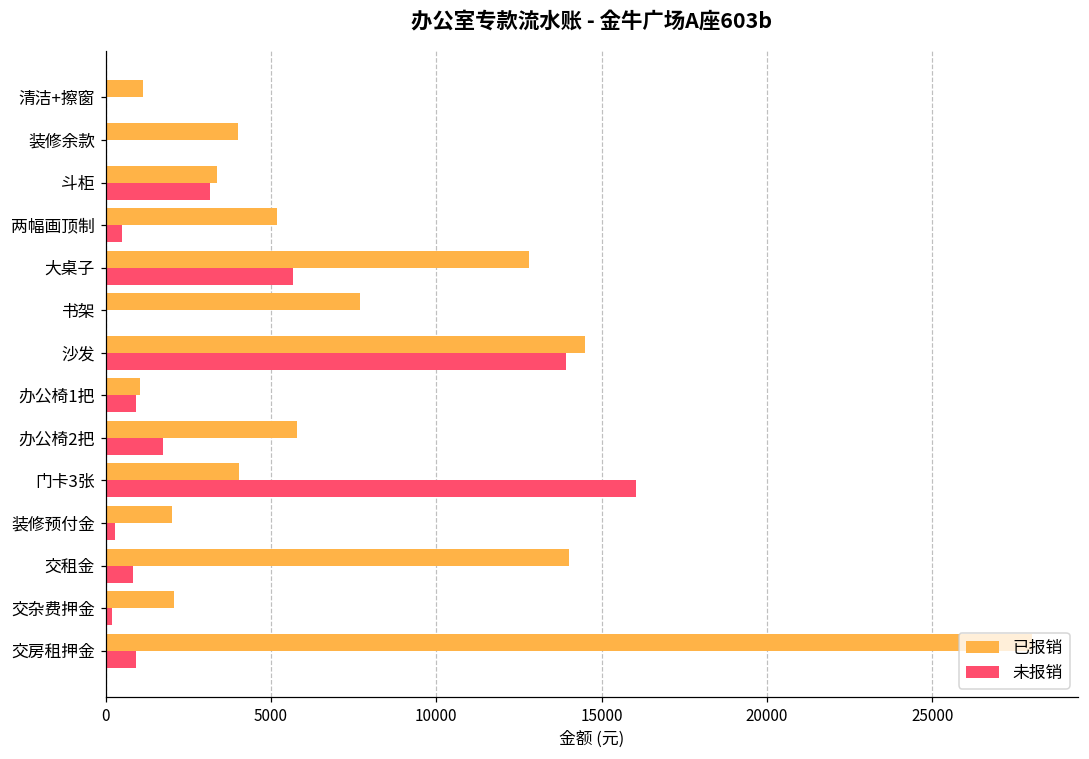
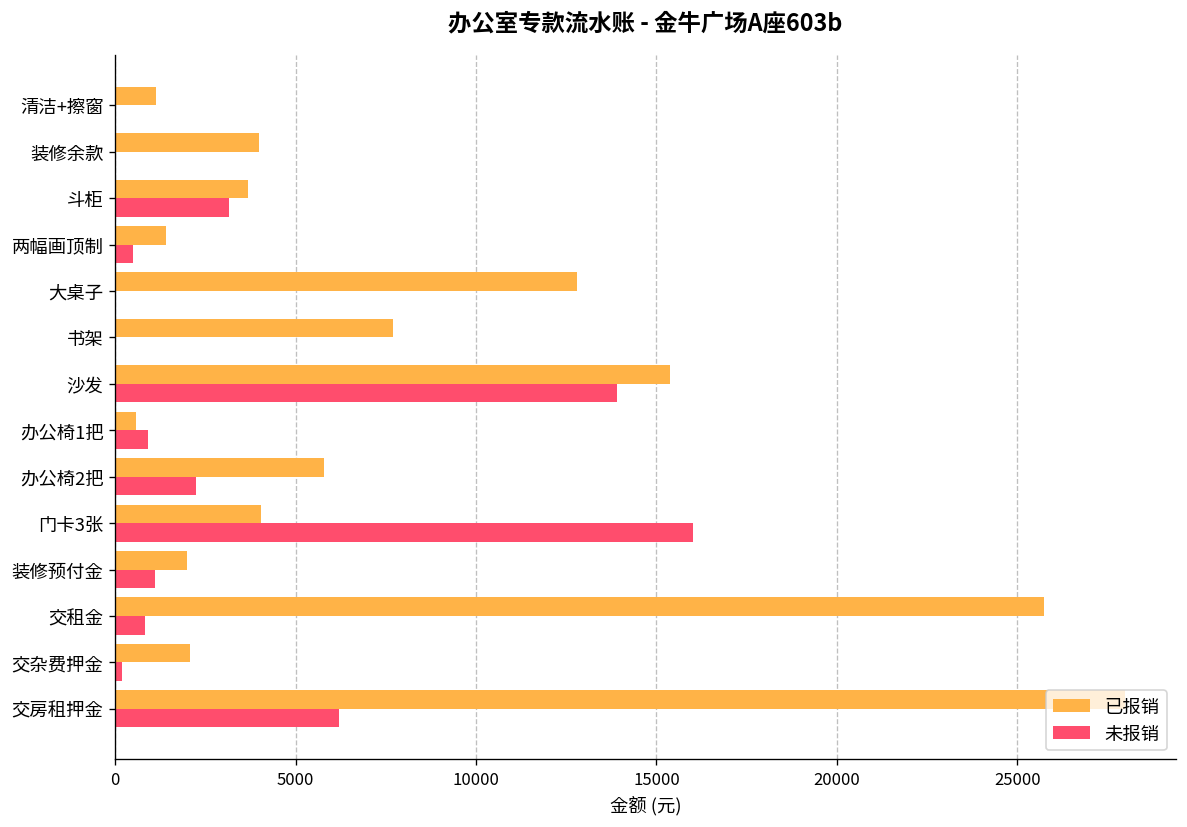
已报销, 斗柜: 3400 -> 3700
已报销, 两幅画顶制: 5200 -> 1400
未报销, 大桌子: 5700 -> 0
已报销, 沙发: 14500 -> 15400
已报销, 办公椅1把: 1100 -> 600
未报销, 办公椅2把: 1700 -> 2200
未报销, 装修预付金: 300 -> 1100
已报销, 交租金: 14000 -> 25800
未报销, 交房租押金: 900 -> 6200
